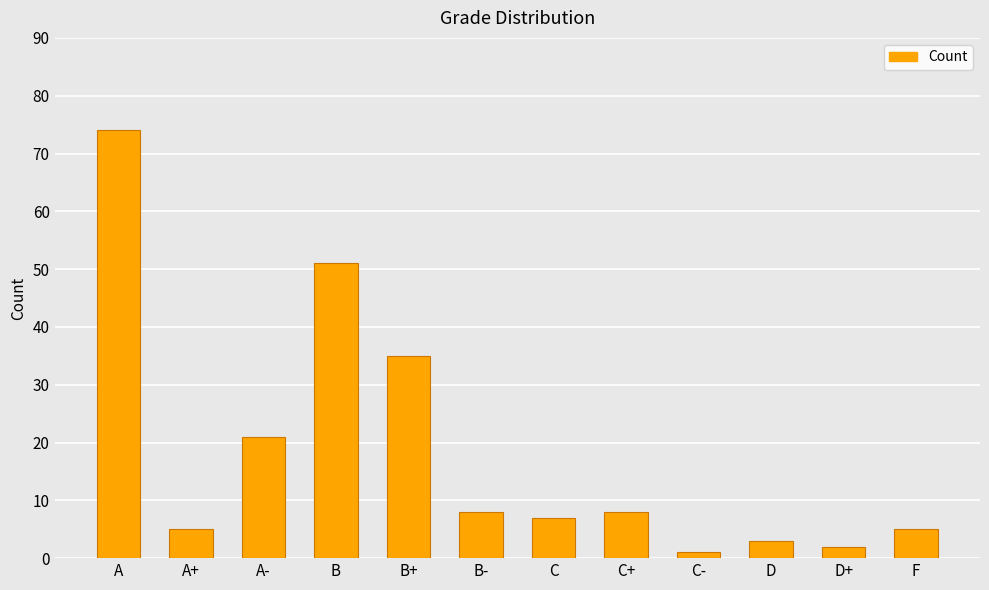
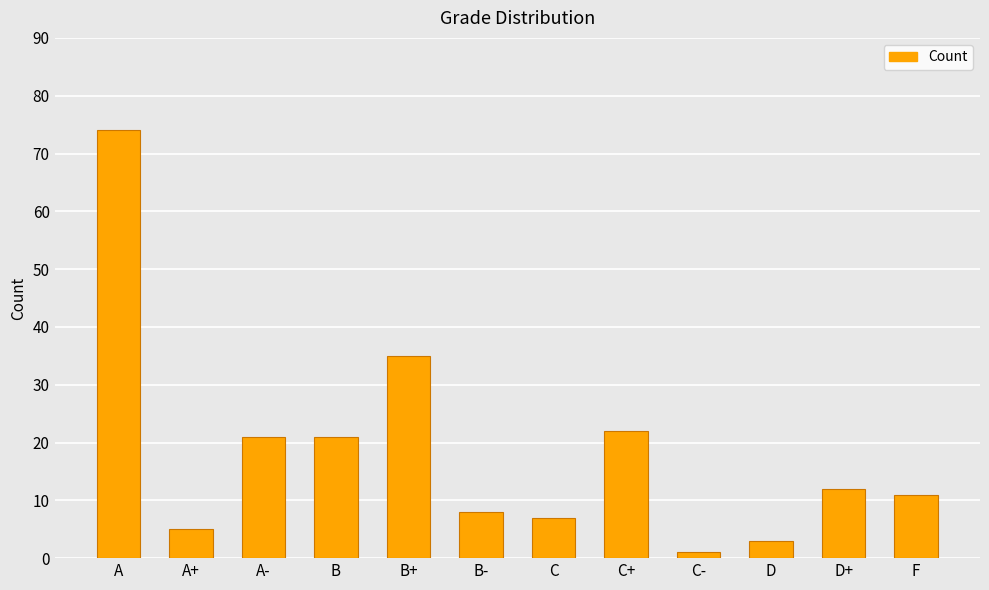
B: 51 -> 21
C+: 8 -> 22
D+: 2 -> 12
F: 5 -> 11
